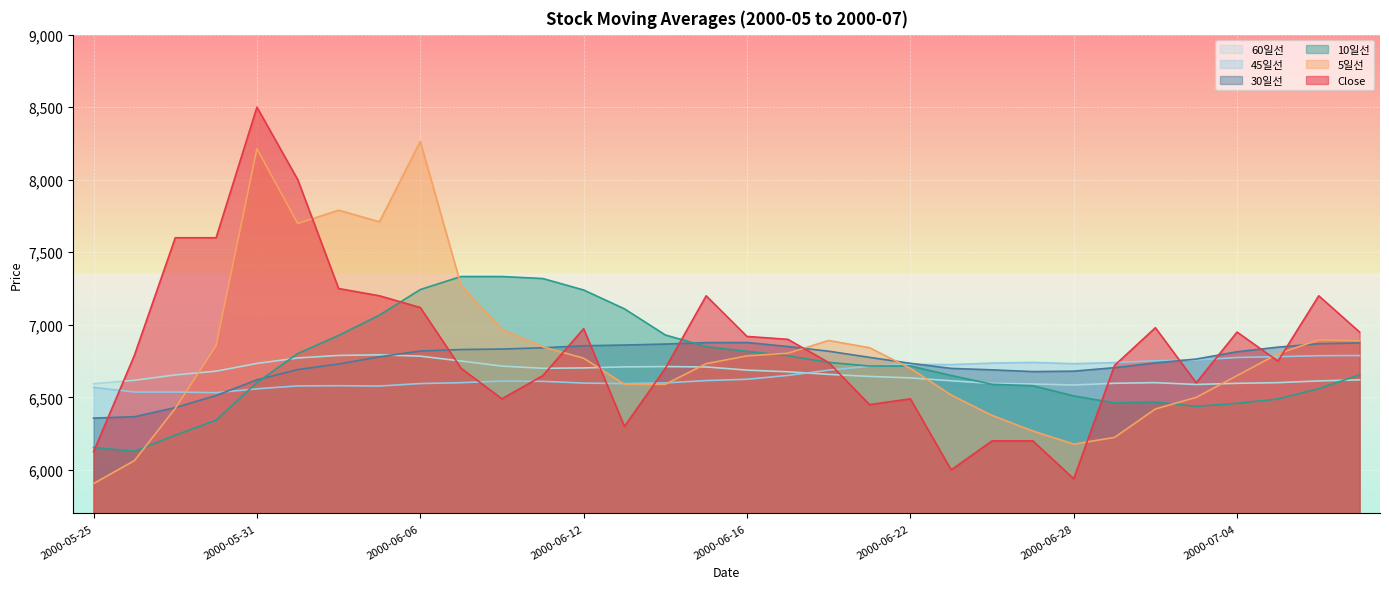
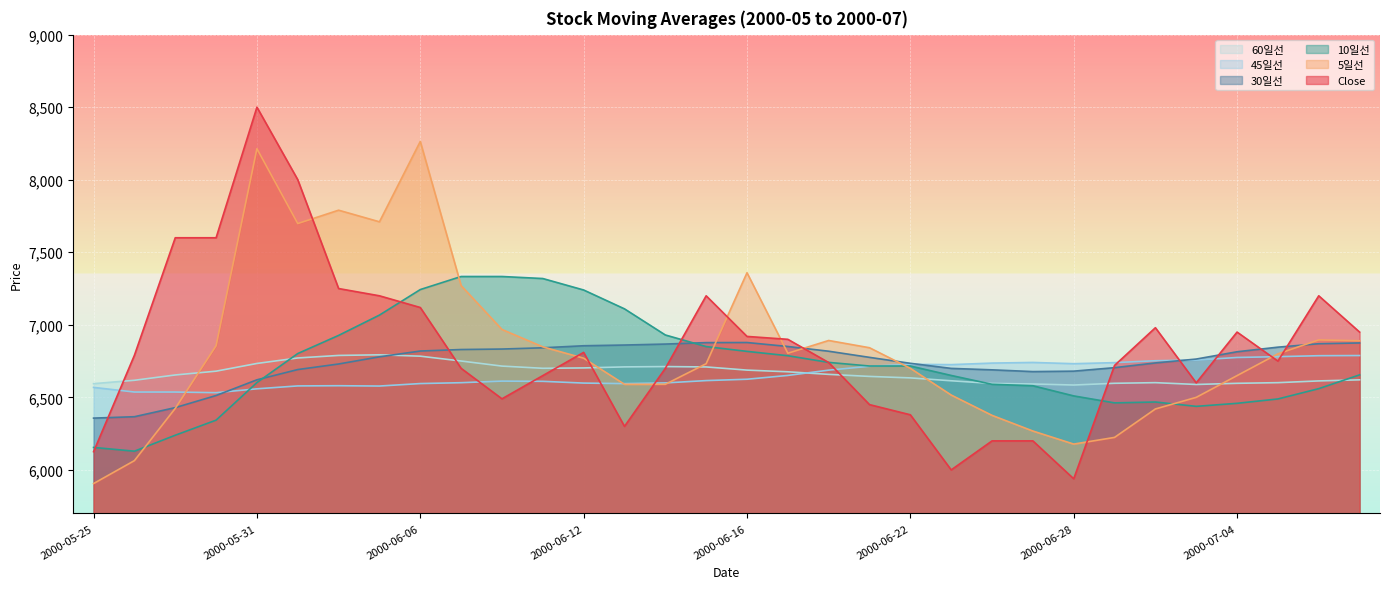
Close, 2000-06-12: 6,970 -> 6,810
5일선, 2000-06-16: 6,790 -> 7,360
Close, 2000-06-22: 6,490 -> 6,380
